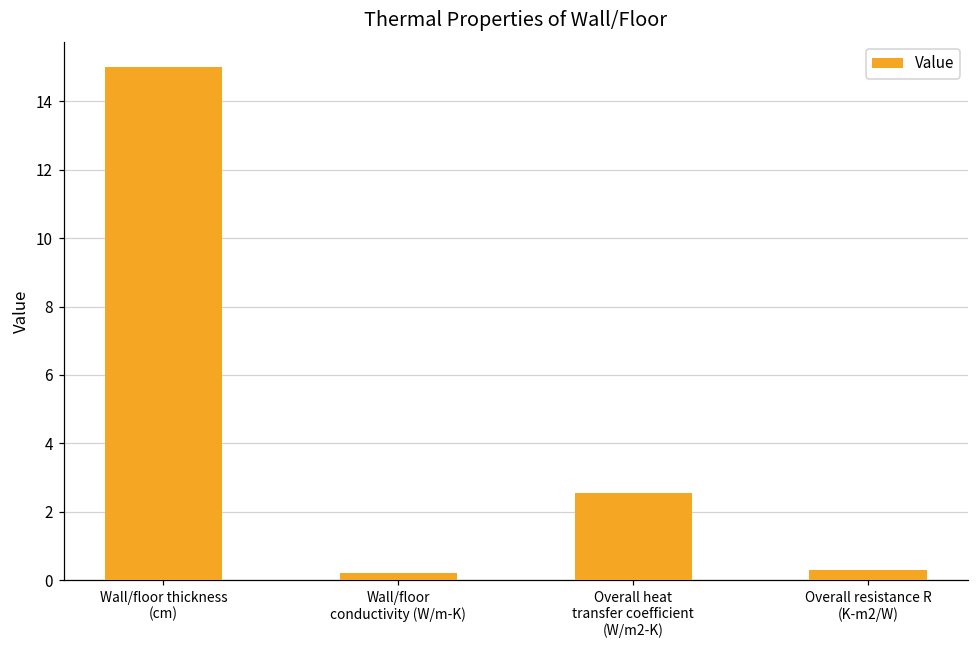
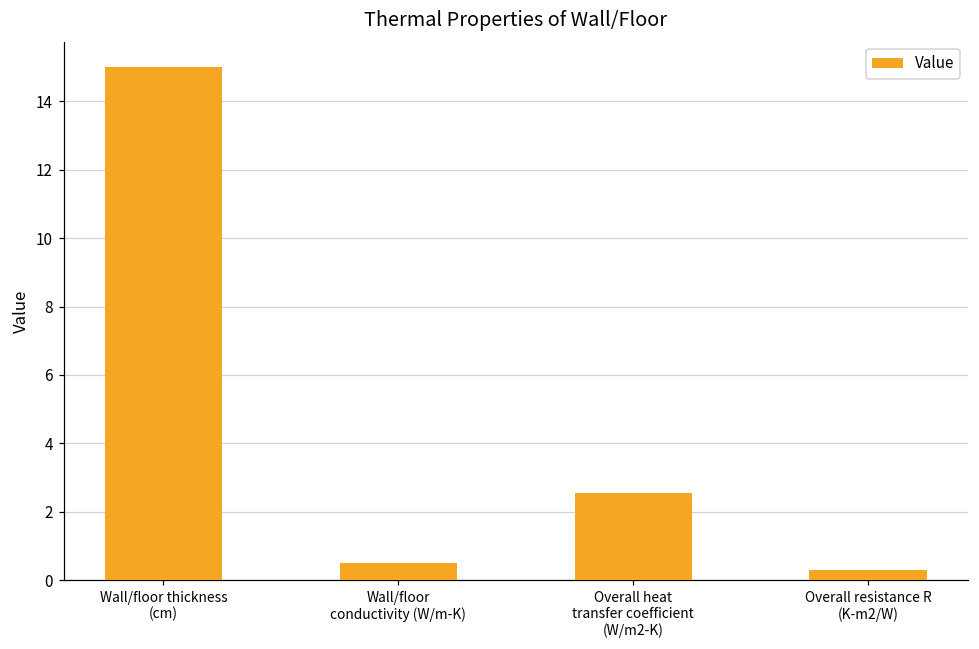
Wall/floor conductivity (W/m-K): 0.2 -> 0.5
